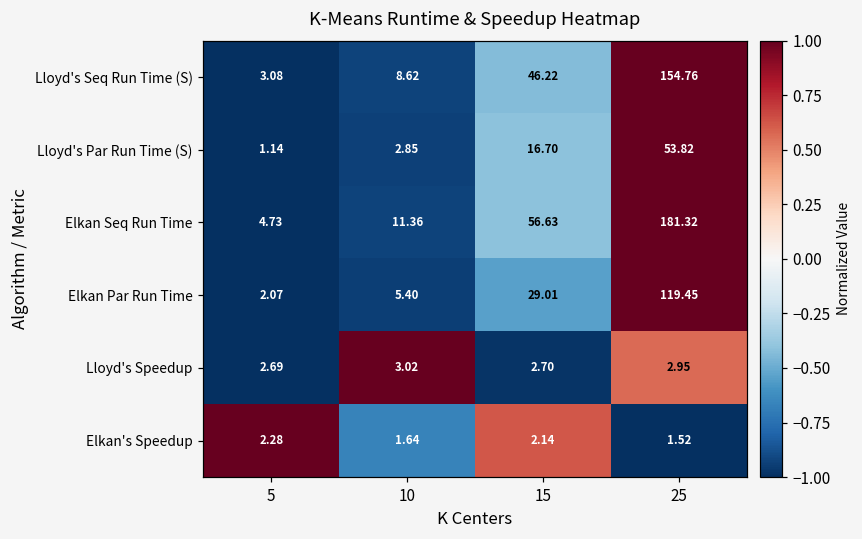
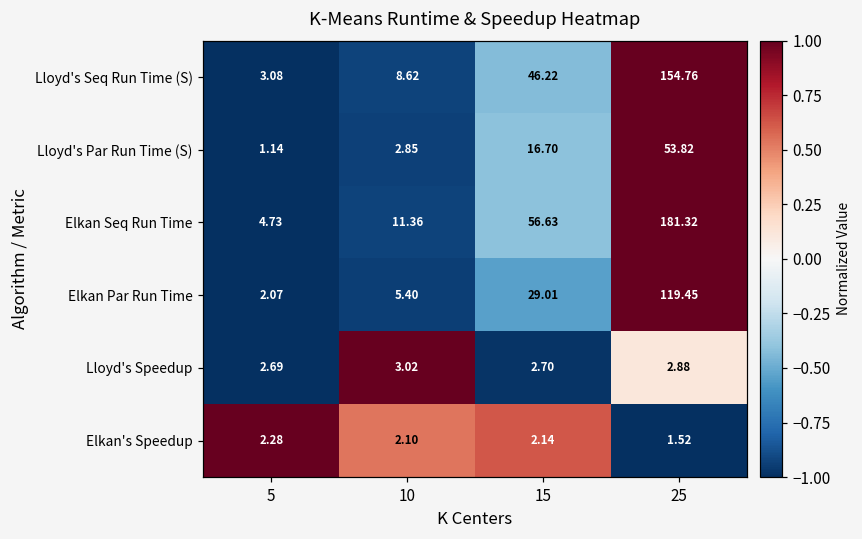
Lloyd's Speedup, 25: 2.95 -> 2.88
Elkan's Speedup, 10: 1.64 -> 2.10
